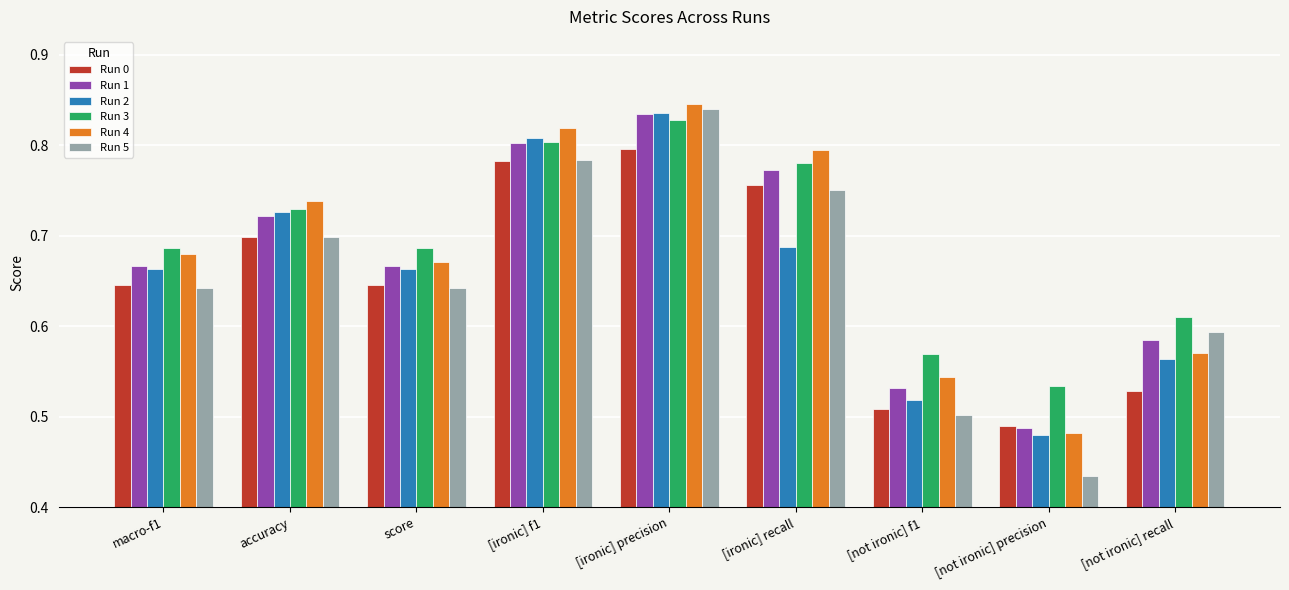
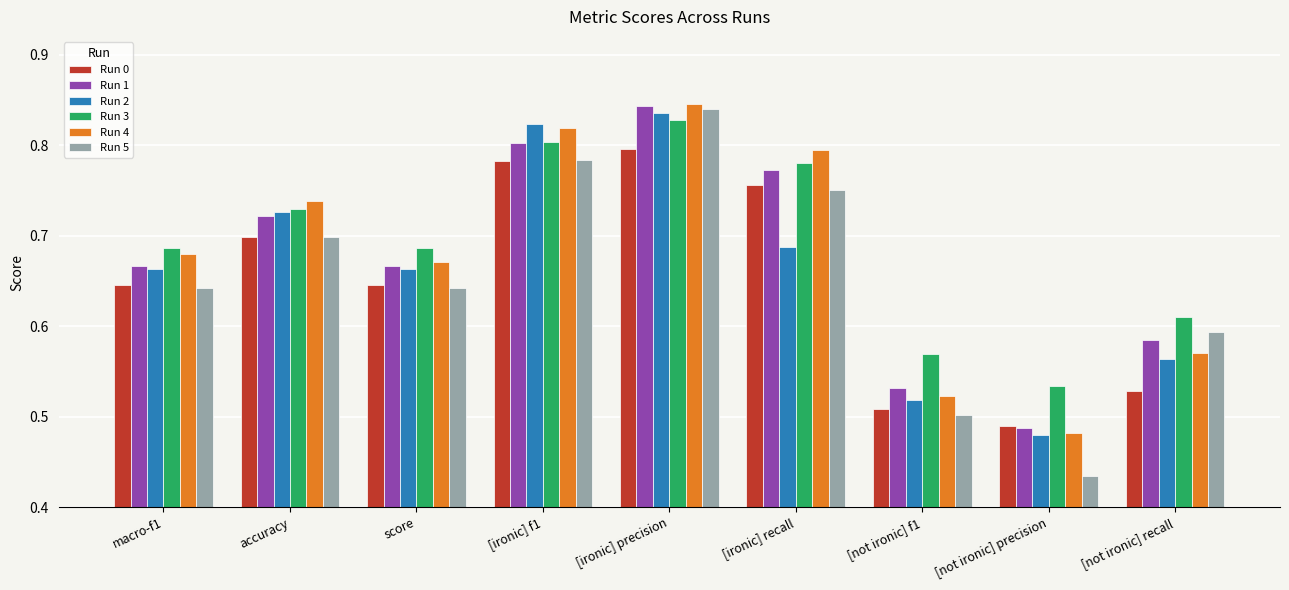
Run 2, [ironic] f1: 0.81 -> 0.82
Run 1, [ironic] precision: 0.83 -> 0.84
Run 4, [not ironic] f1: 0.54 -> 0.52
